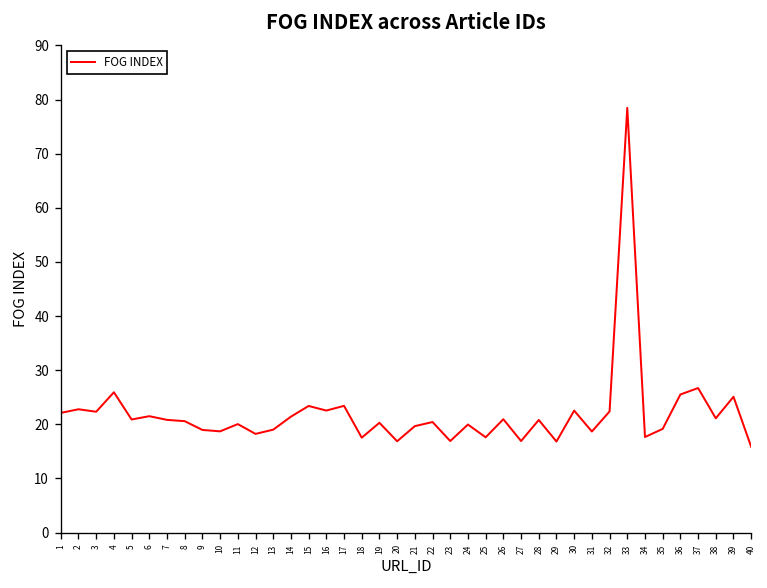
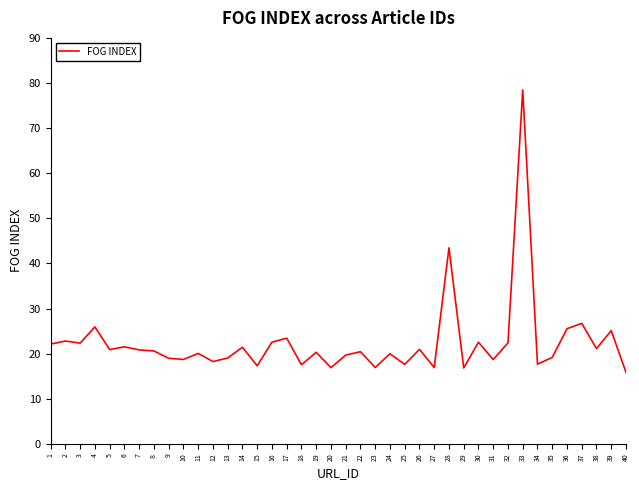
15: 23 -> 17
28: 21 -> 43
